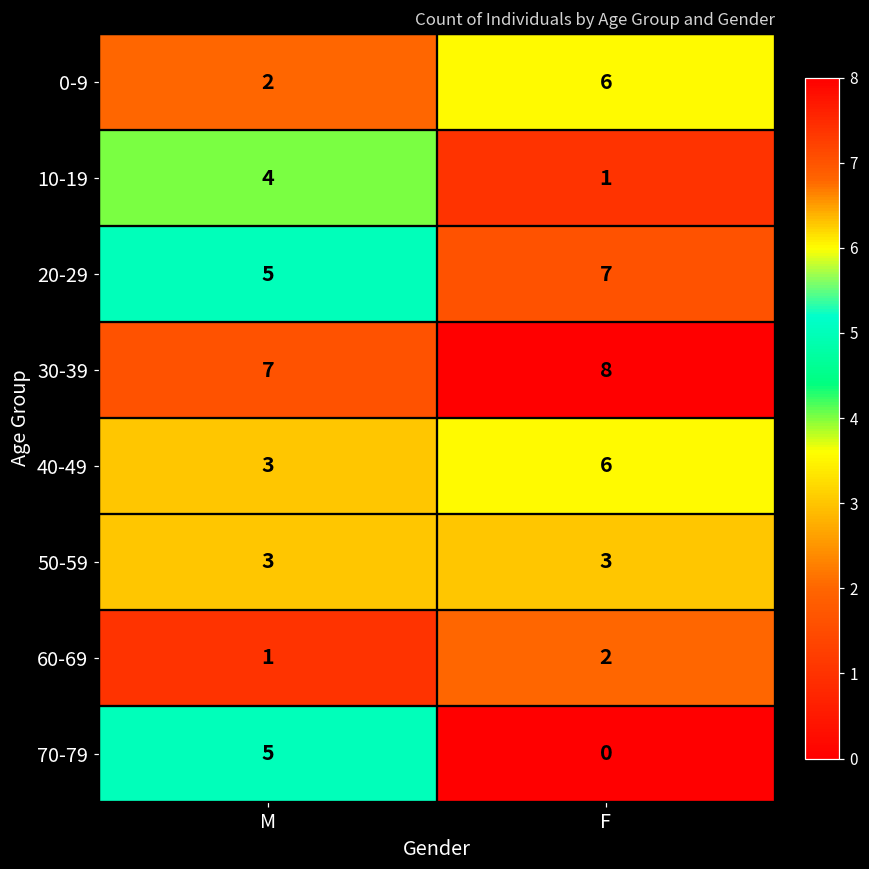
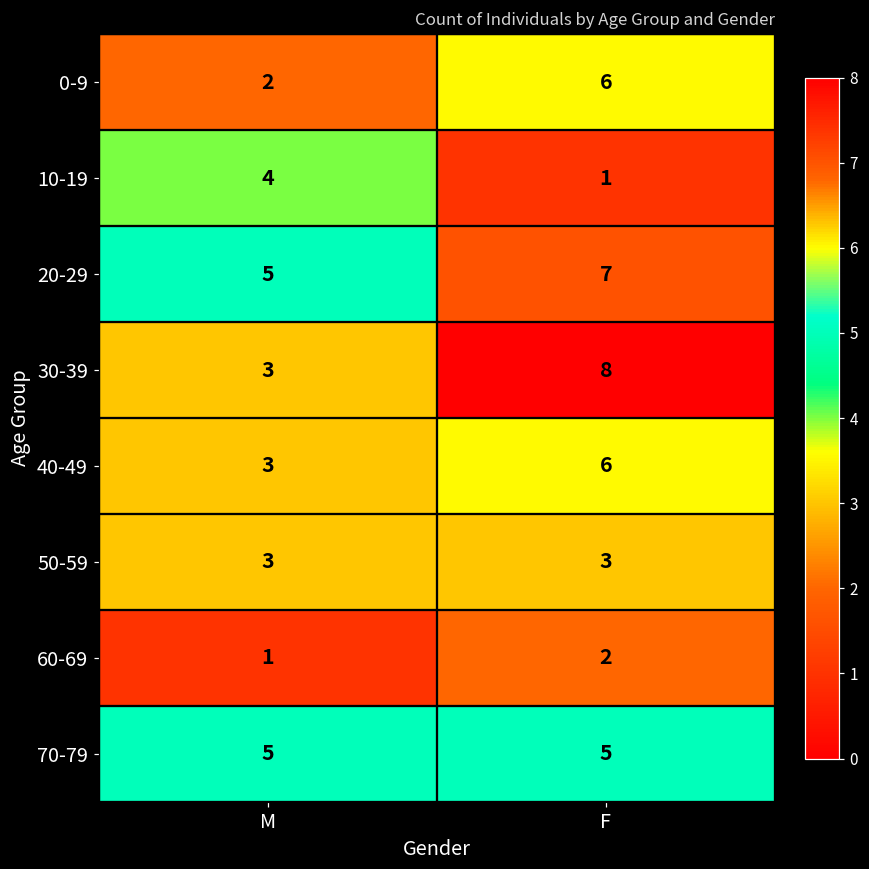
30-39, M: 7 -> 3
70-79, F: 0 -> 5
